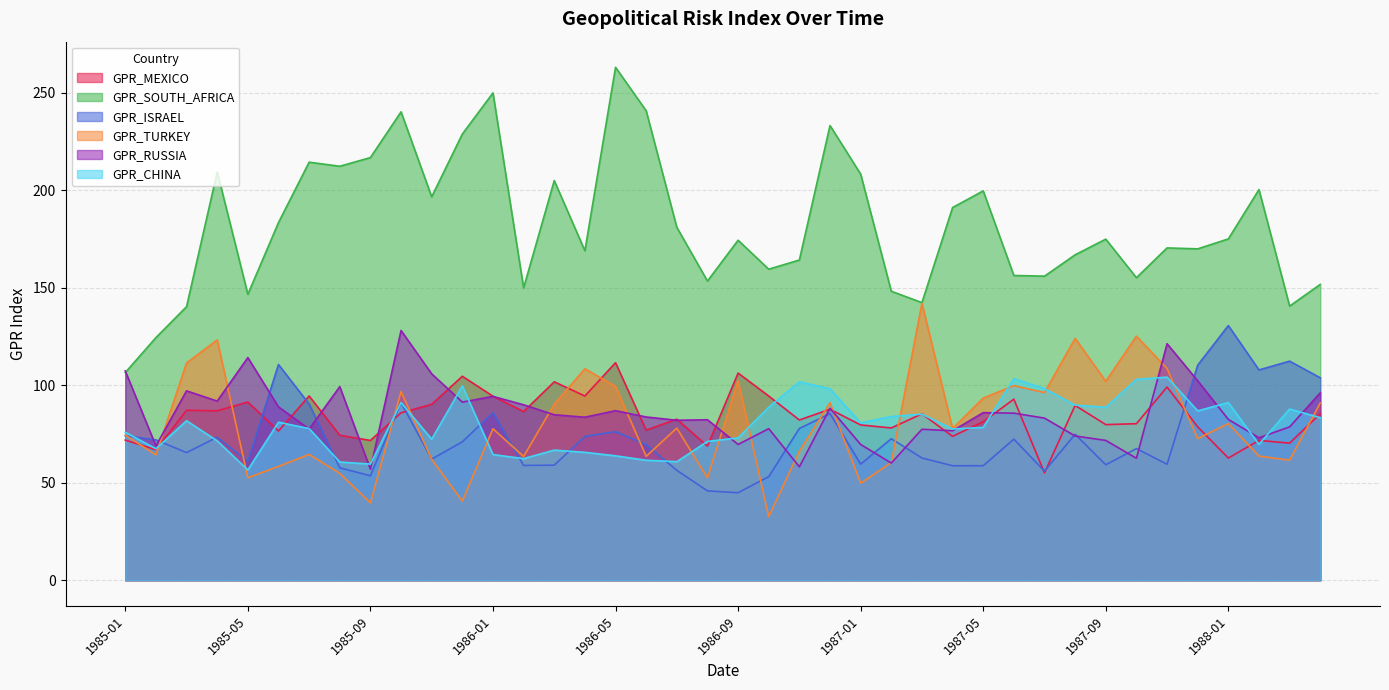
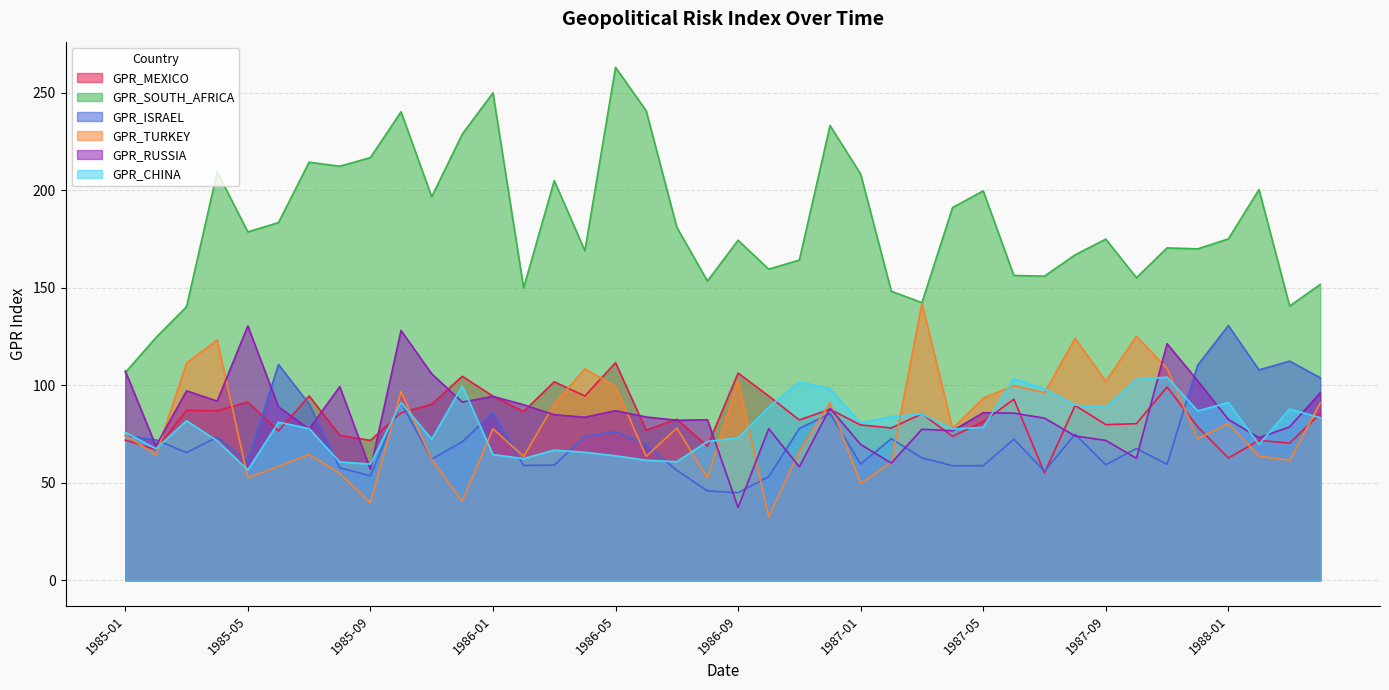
GPR_SOUTH_AFRICA, 1985-05: 147 -> 179
GPR_RUSSIA, 1985-05: 114 -> 130
GPR_RUSSIA, 1986-09: 70 -> 37
